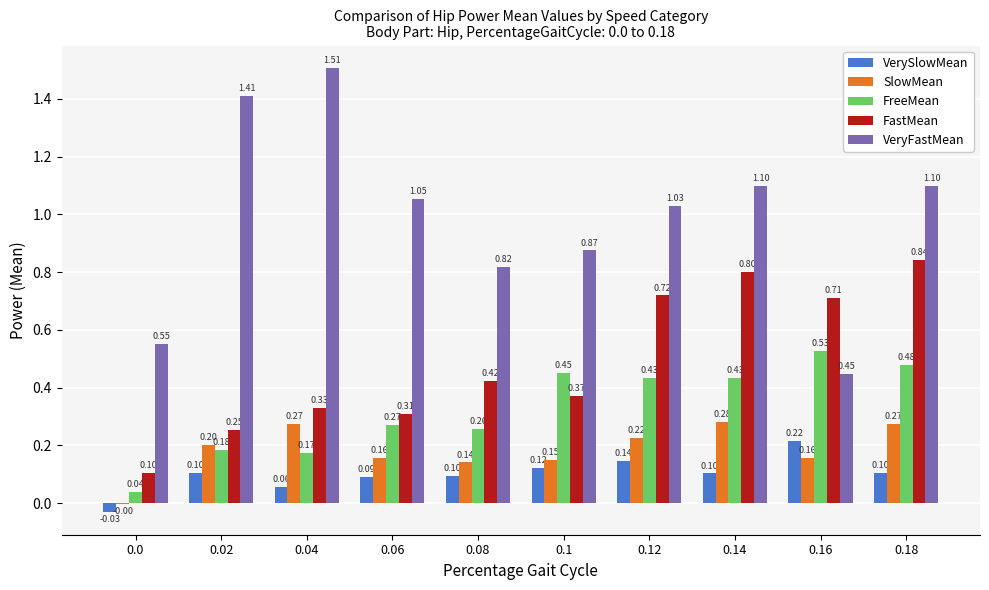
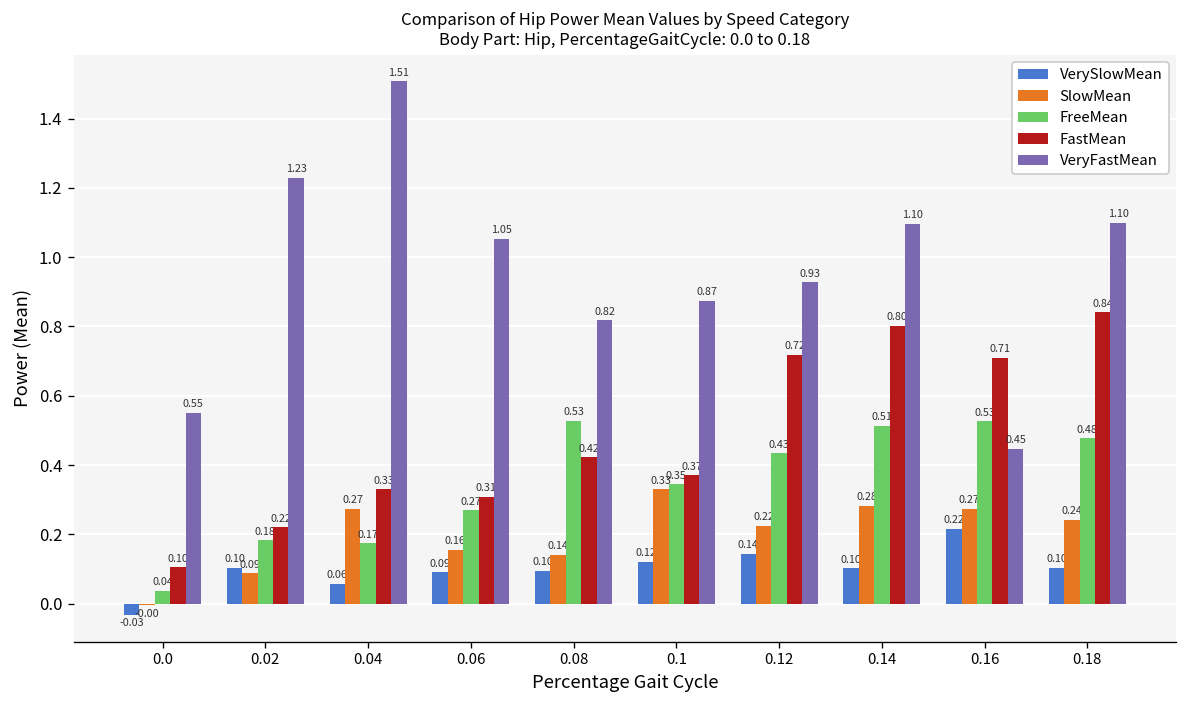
SlowMean, 0.02: 0.20 -> 0.09
FastMean, 0.02: 0.25 -> 0.22
VeryFastMean, 0.02: 1.41 -> 1.23
FreeMean, 0.08: 0.26 -> 0.53
SlowMean, 0.1: 0.15 -> 0.33
FreeMean, 0.1: 0.45 -> 0.35
VeryFastMean, 0.12: 1.03 -> 0.93
FreeMean, 0.14: 0.43 -> 0.51
SlowMean, 0.16: 0.16 -> 0.27
SlowMean, 0.18: 0.27 -> 0.24
